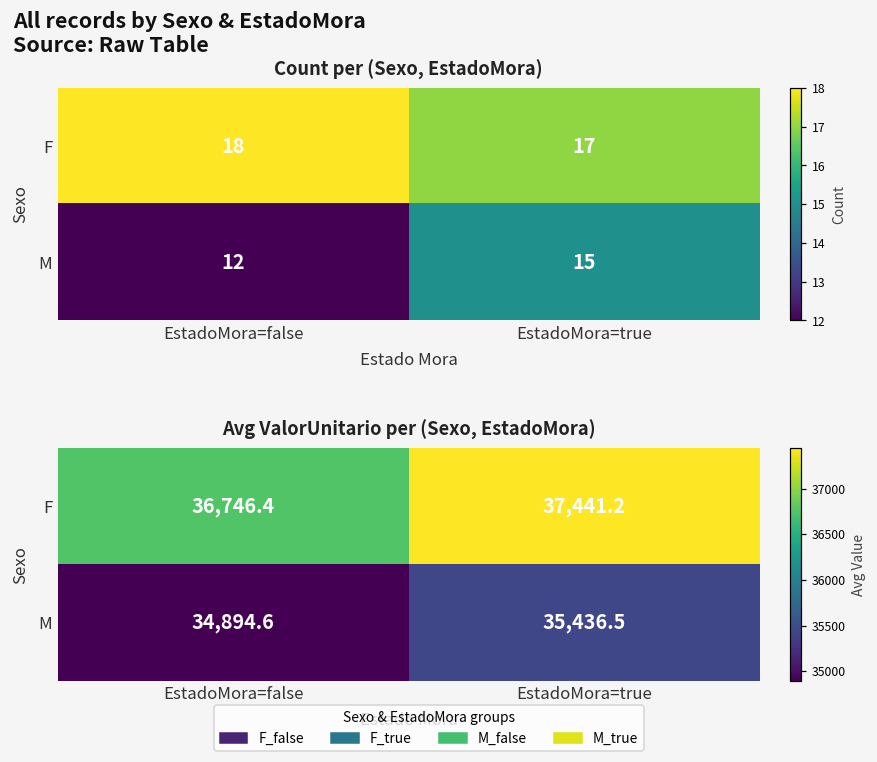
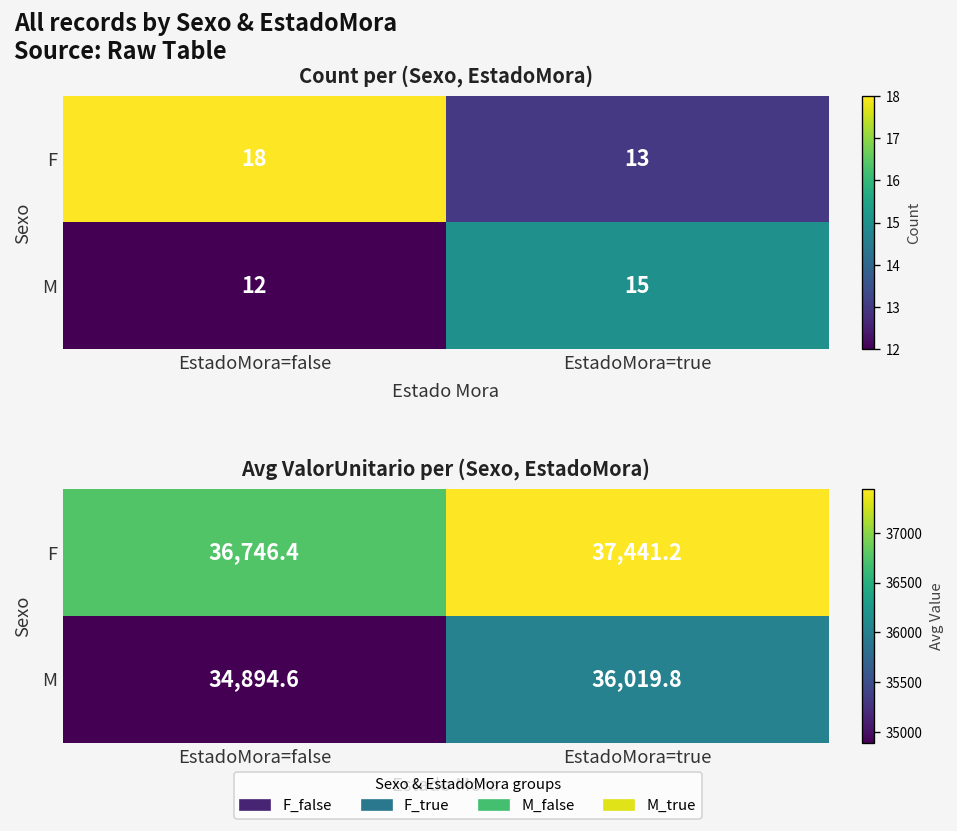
Count per (Sexo, EstadoMora), F, EstadoMora=true: 17 -> 13
Avg ValorUnitario per (Sexo, EstadoMora), M, EstadoMora=true: 35,436.5 -> 36,019.8
